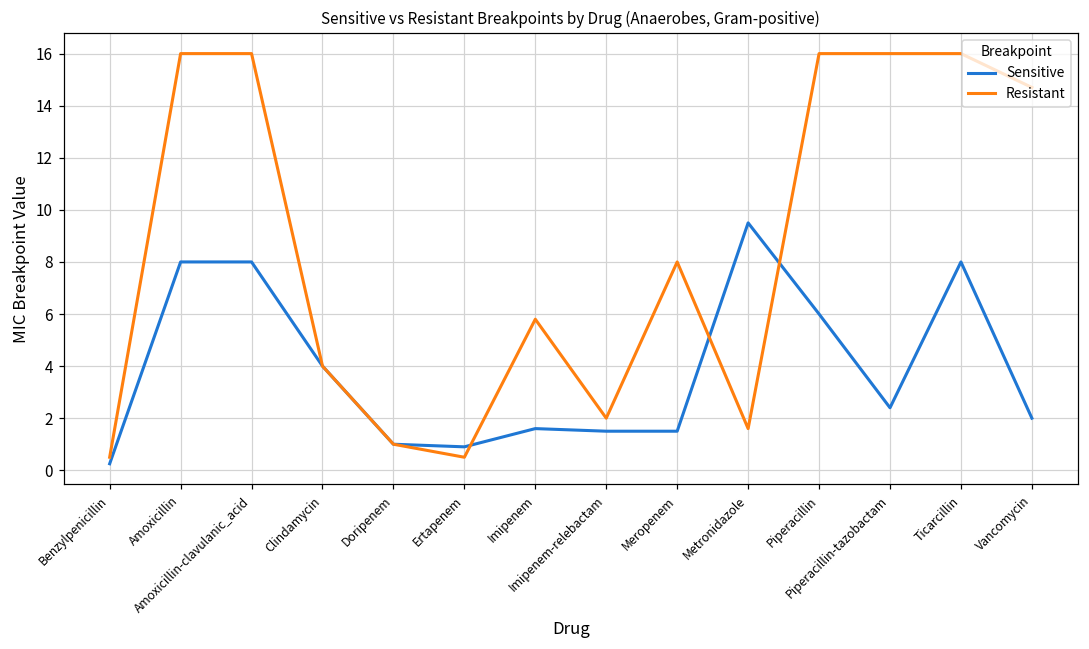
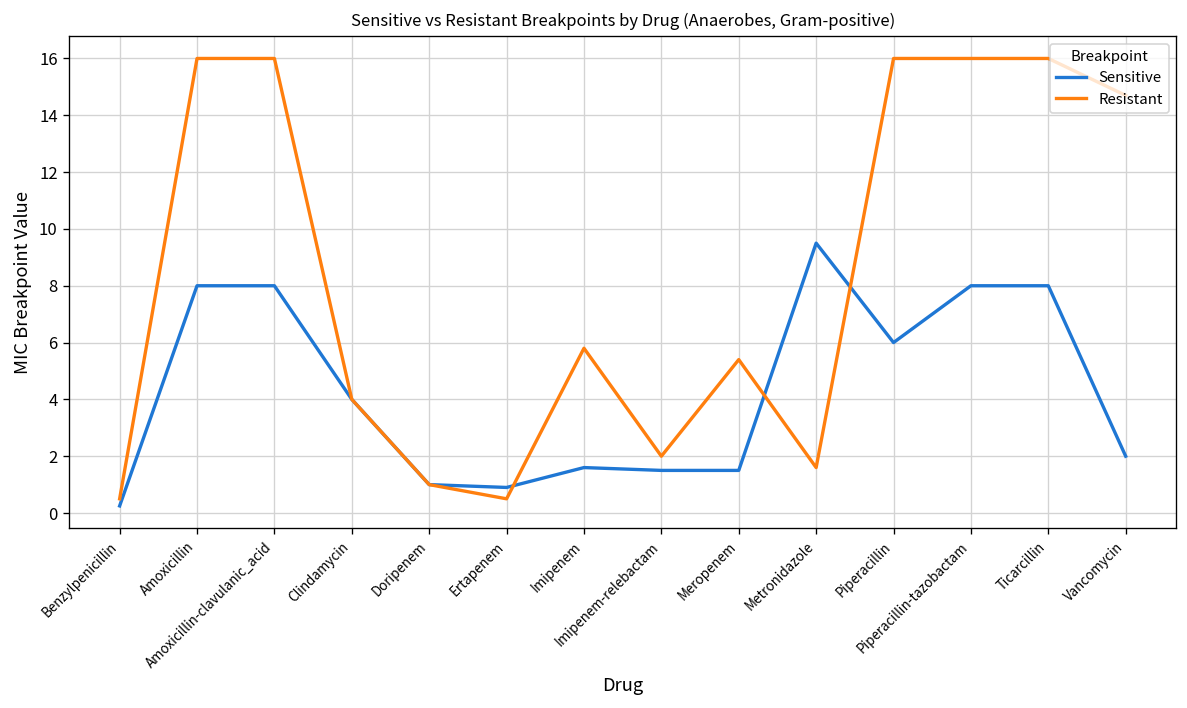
Resistant, Meropenem: 8.0 -> 5.4
Sensitive, Piperacillin-tazobactam: 2.4 -> 8.0
